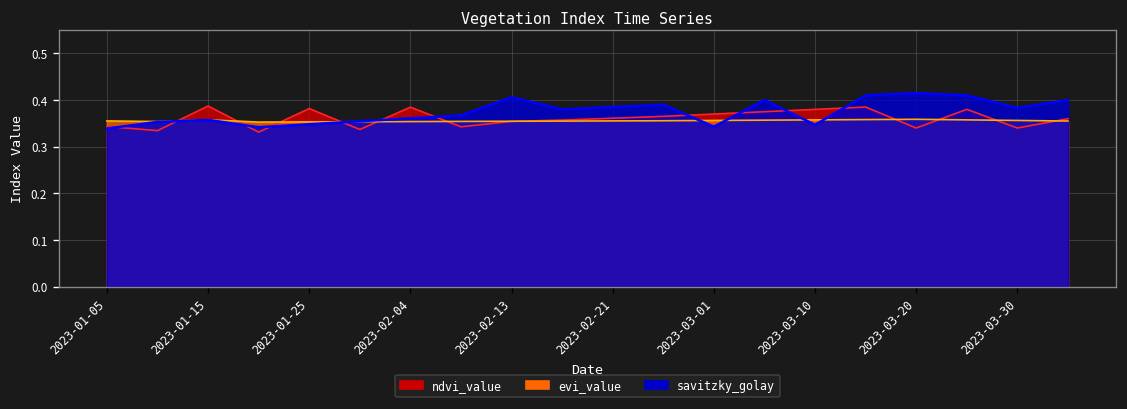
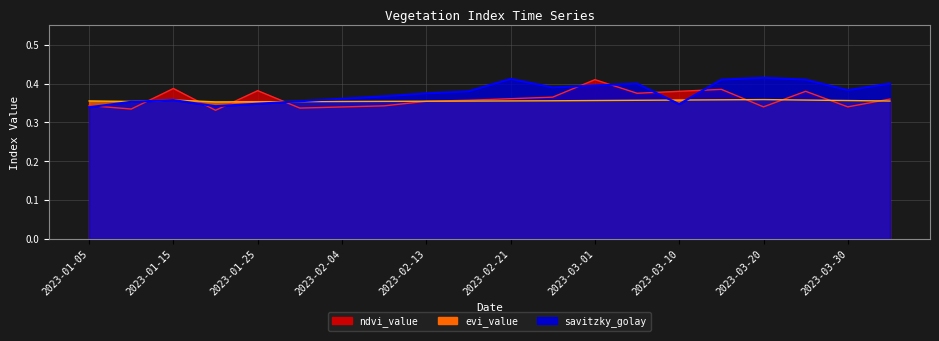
ndvi_value, 2023-02-04: 0.38 -> 0.34
savitzky_golay, 2023-02-13: 0.41 -> 0.37
savitzky_golay, 2023-02-21: 0.39 -> 0.41
ndvi_value, 2023-03-01: 0.37 -> 0.41
savitzky_golay, 2023-03-01: 0.34 -> 0.40
